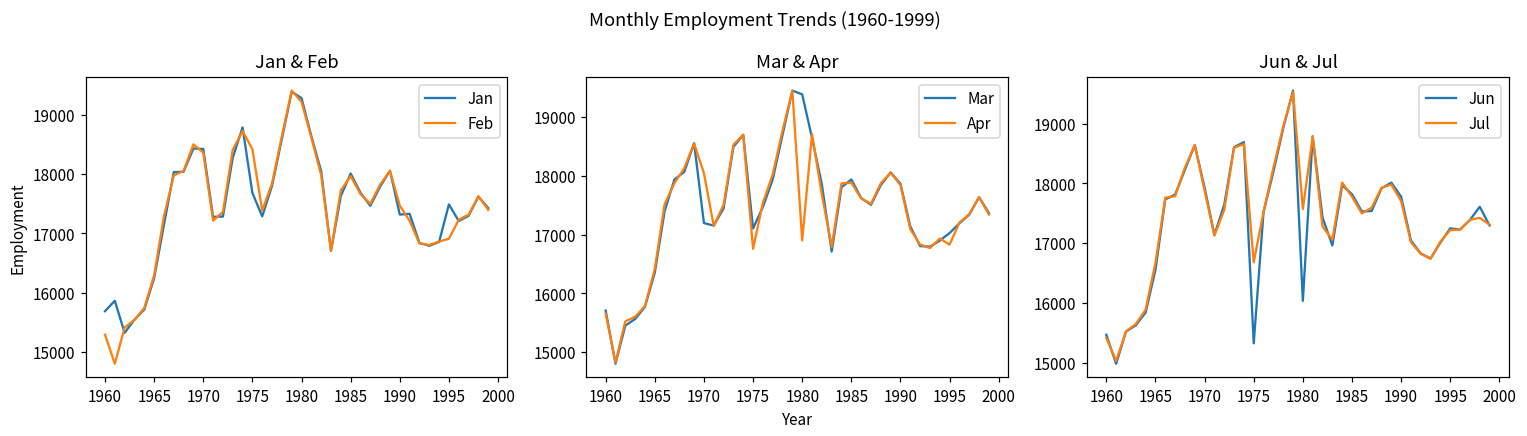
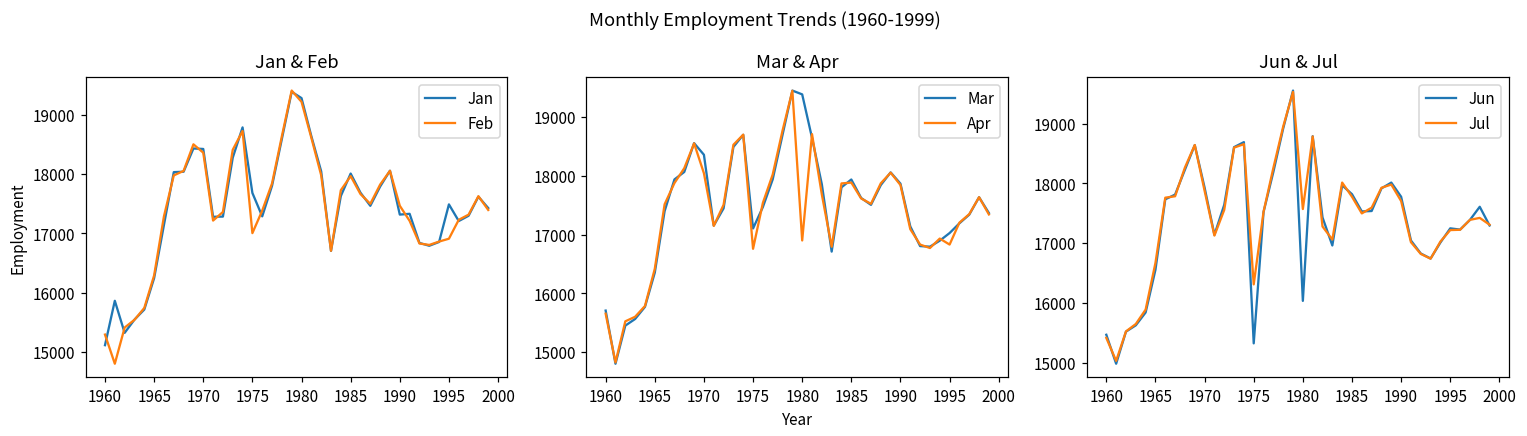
Jan & Feb, Jan, 1960: 15700 -> 15100
Jan & Feb, Feb, 1975: 18400 -> 17000
Mar & Apr, Mar, 1970: 17200 -> 18400
Jun & Jul, Jul, 1975: 16700 -> 16300
